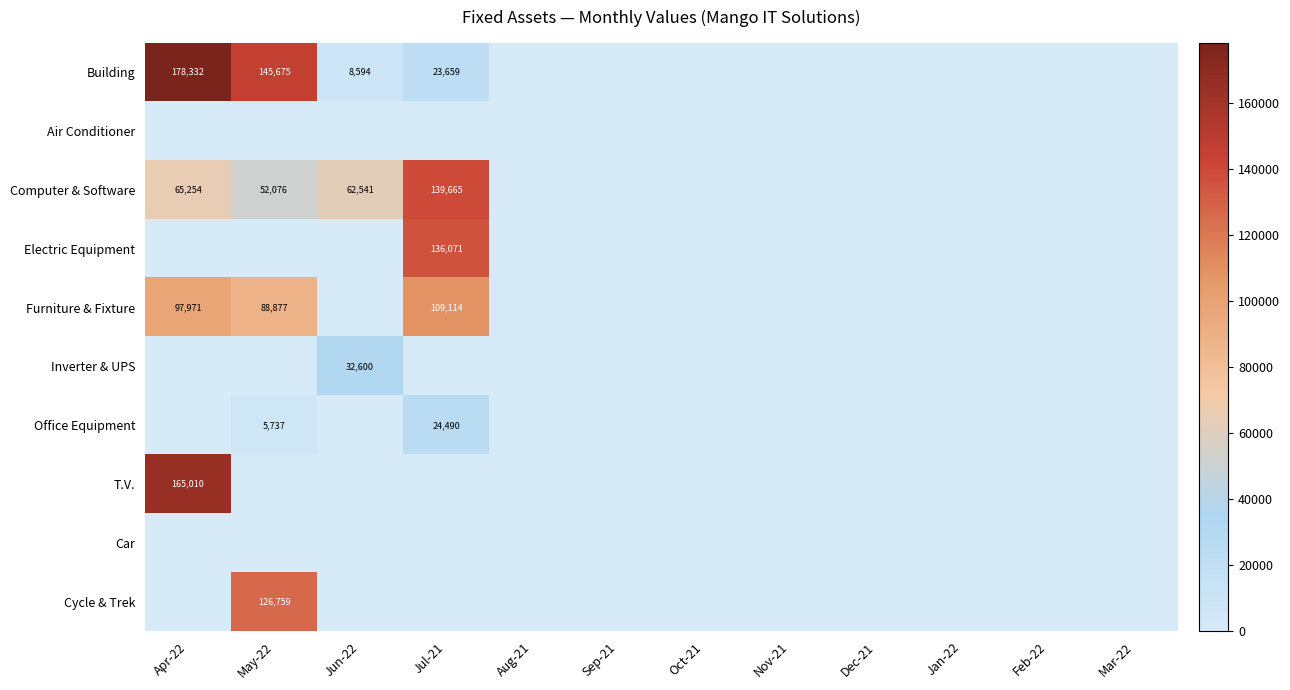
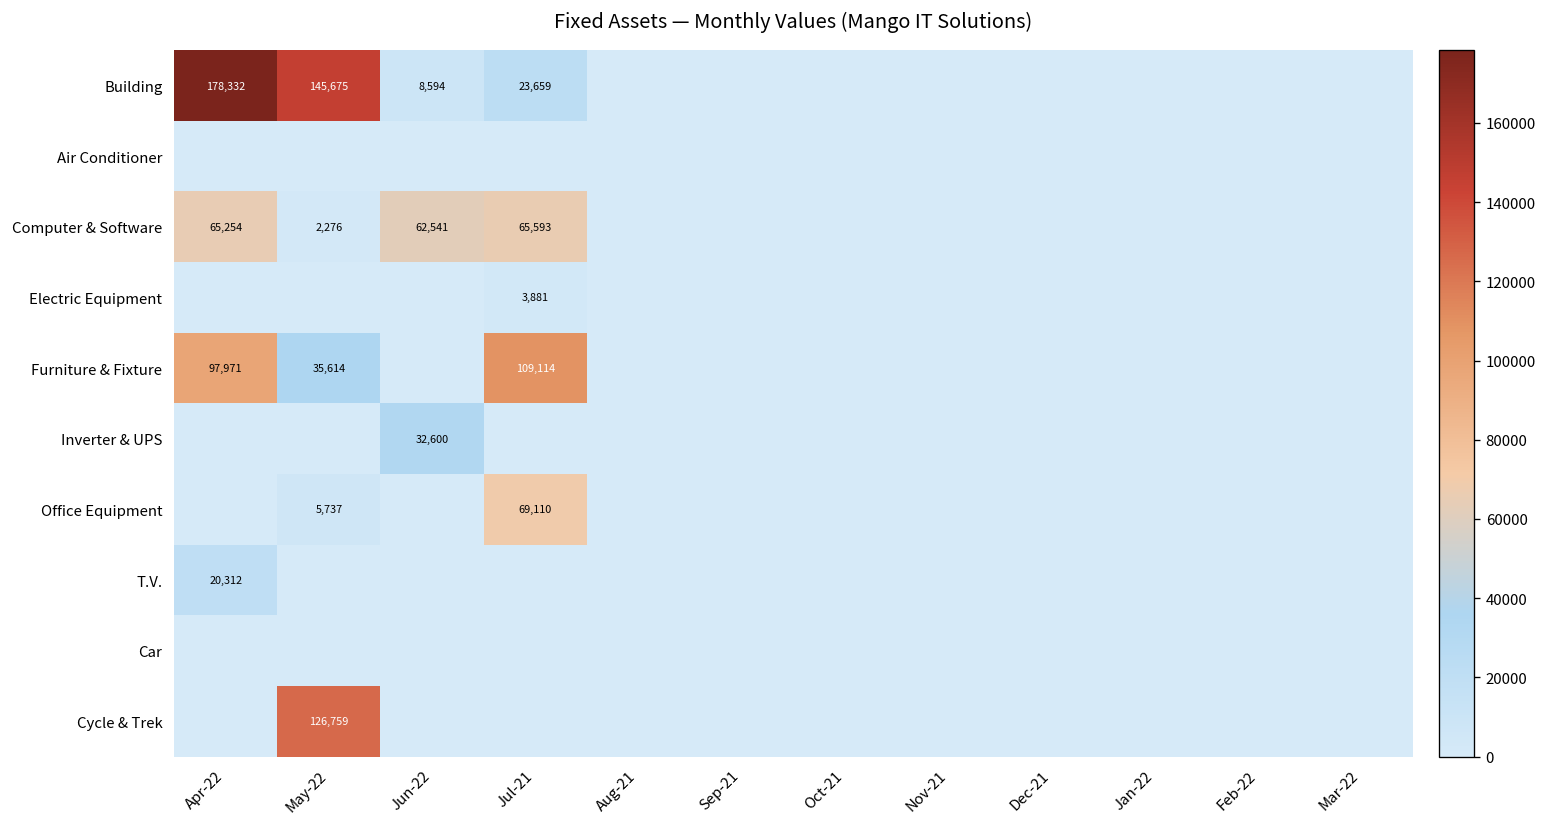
Computer & Software, May-22: 52,076 -> 2,276
Computer & Software, Jul-21: 139,665 -> 65,593
Electric Equipment, Jul-21: 136,071 -> 3,881
Furniture & Fixture, May-22: 88,877 -> 35,614
Office Equipment, Jul-21: 24,490 -> 69,110
T.V., Apr-22: 165,010 -> 20,312
